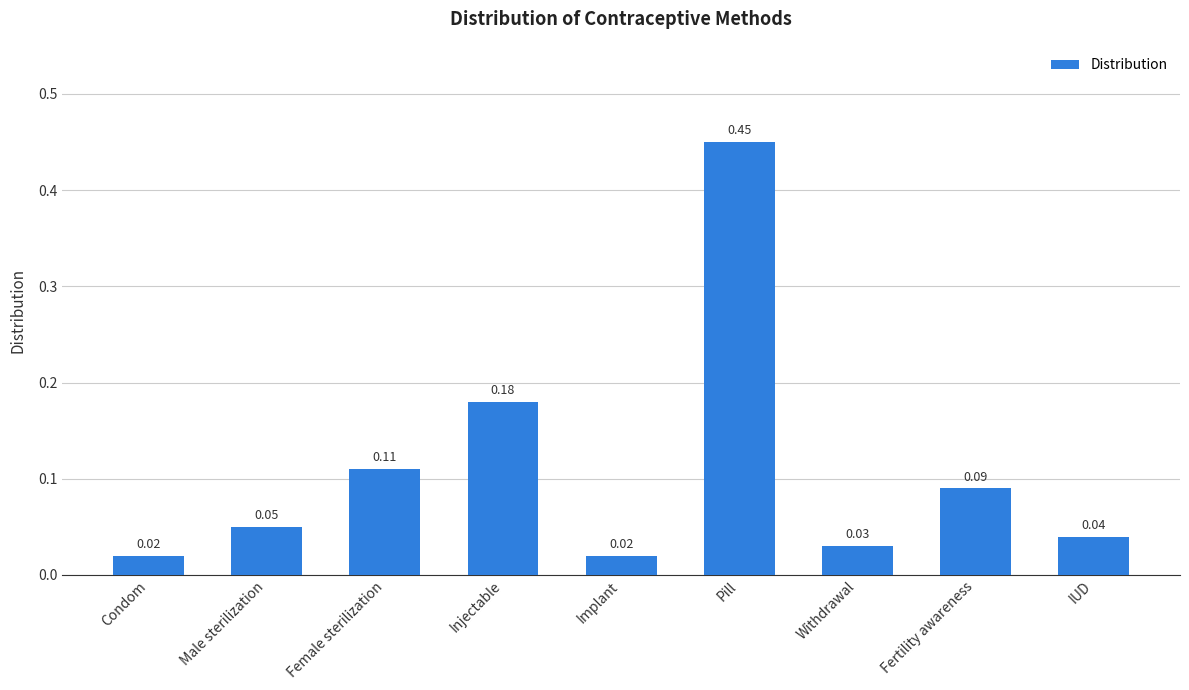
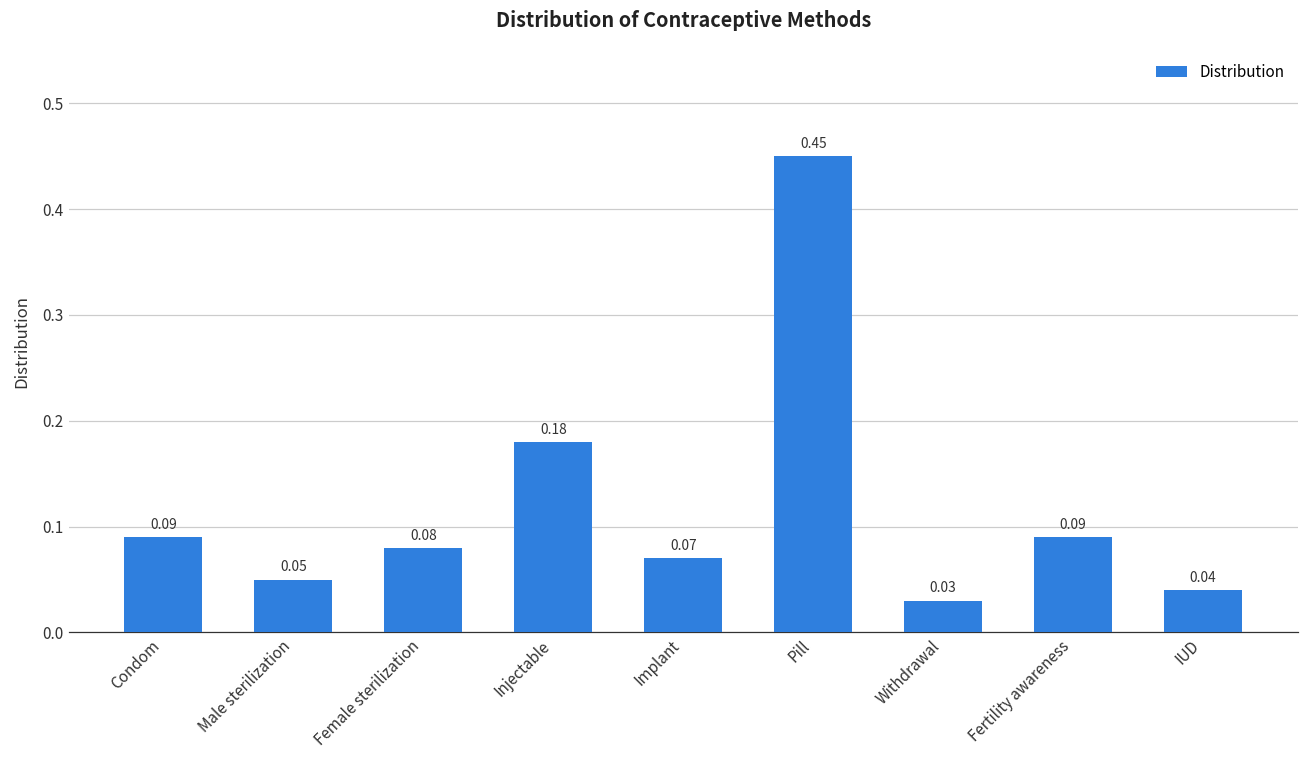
Condom: 0.02 -> 0.09
Female sterilization: 0.11 -> 0.08
Implant: 0.02 -> 0.07
